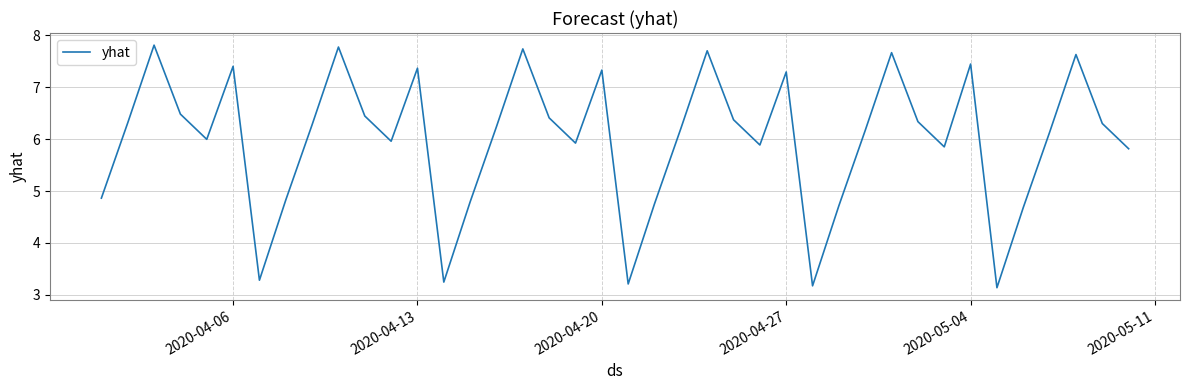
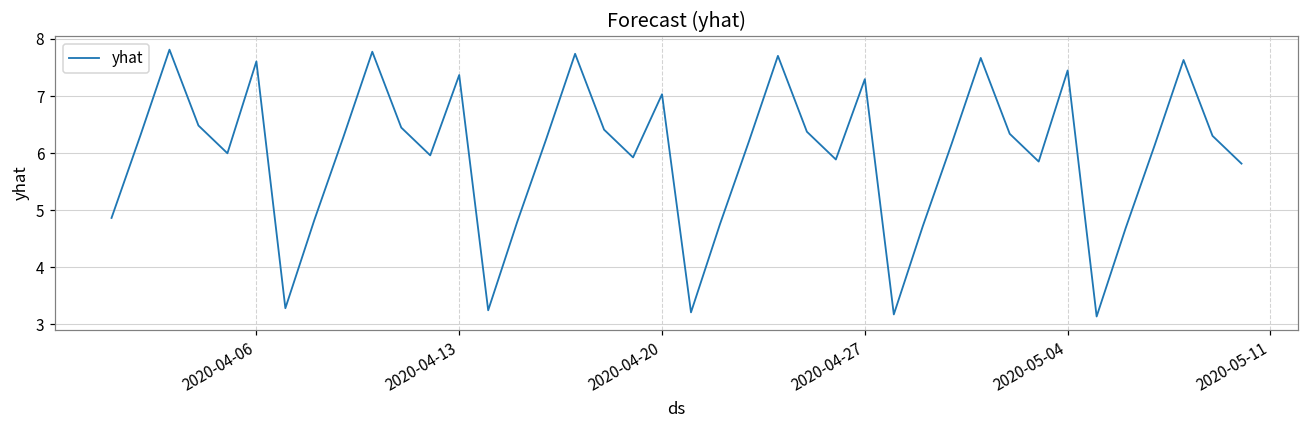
2020-04-06: 7.4 -> 7.6
2020-04-20: 7.3 -> 7.0
